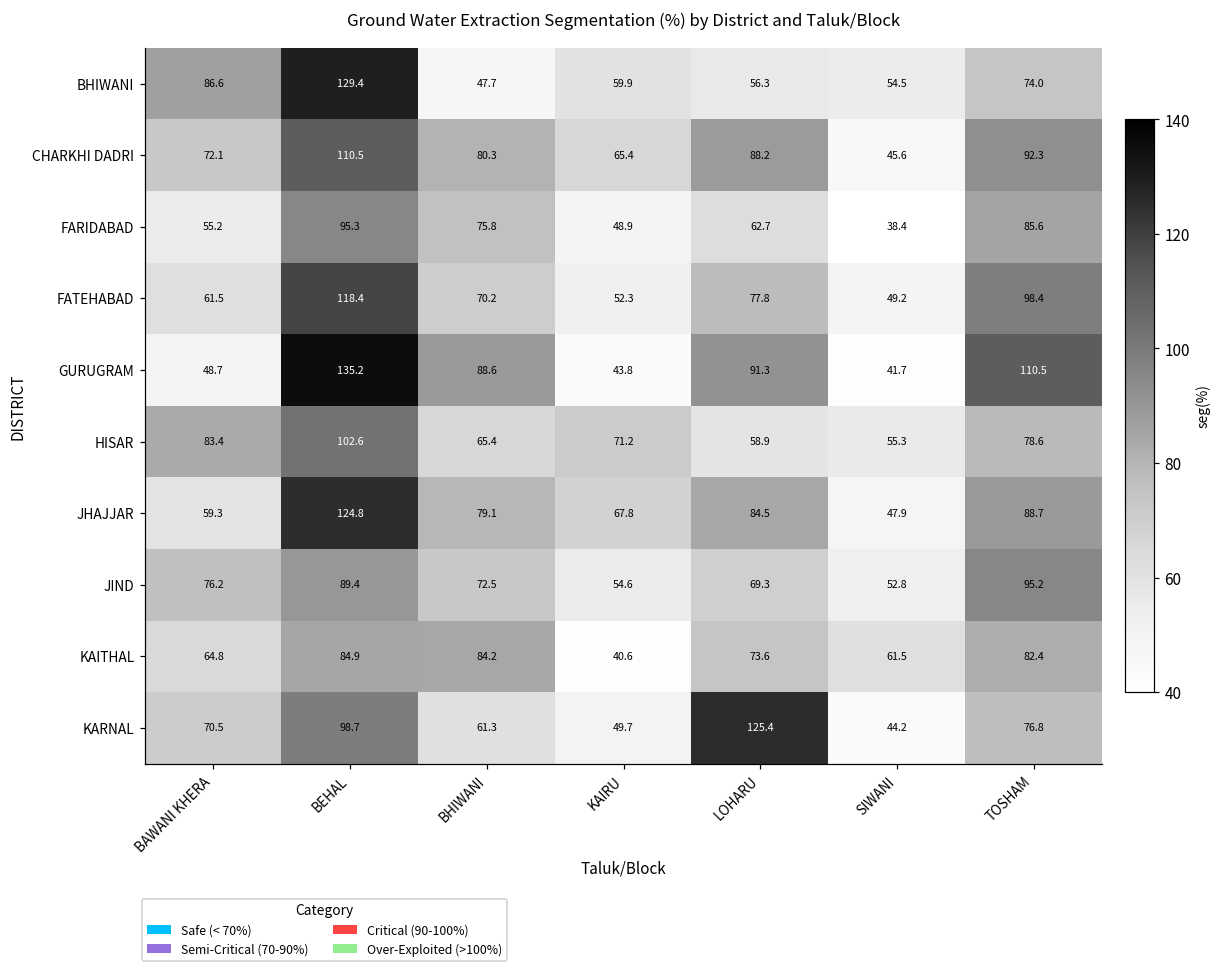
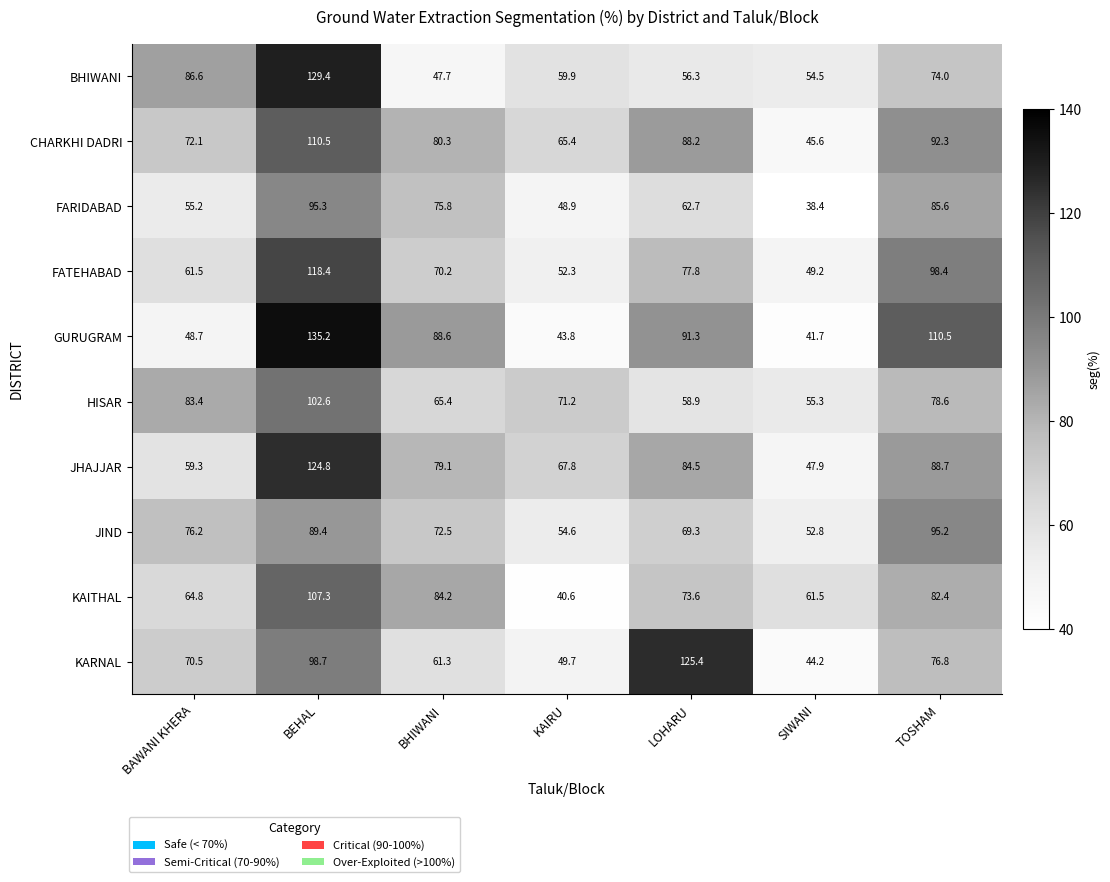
KAITHAL, BEHAL: 84.9 -> 107.3
